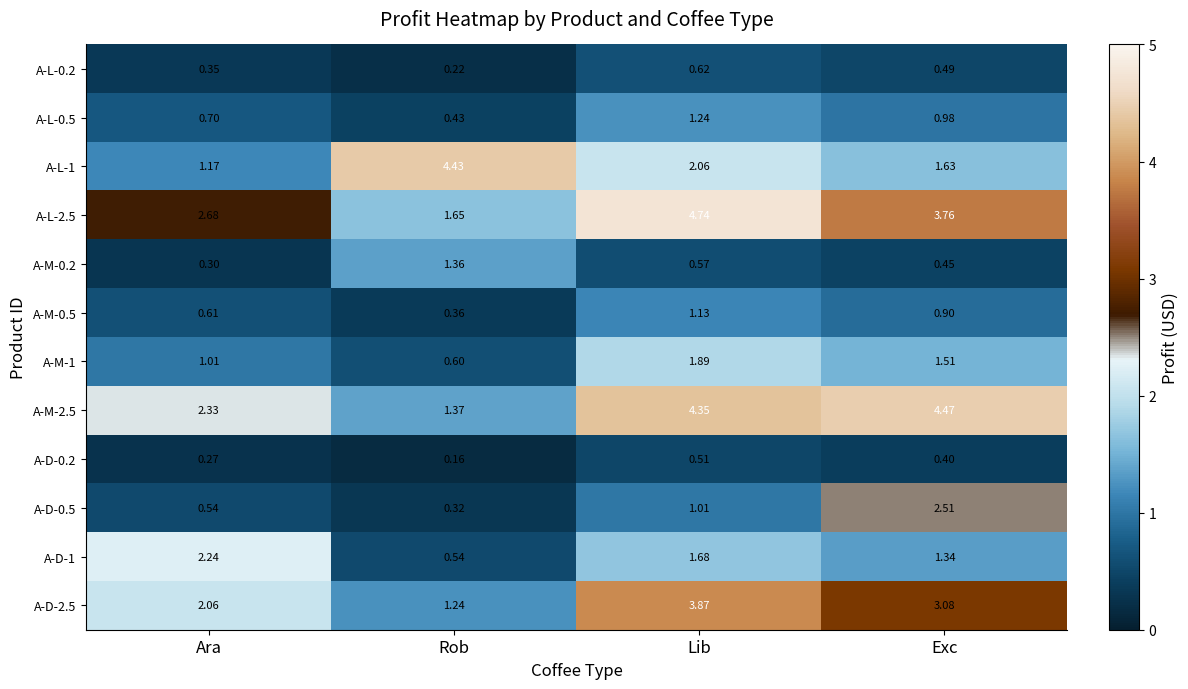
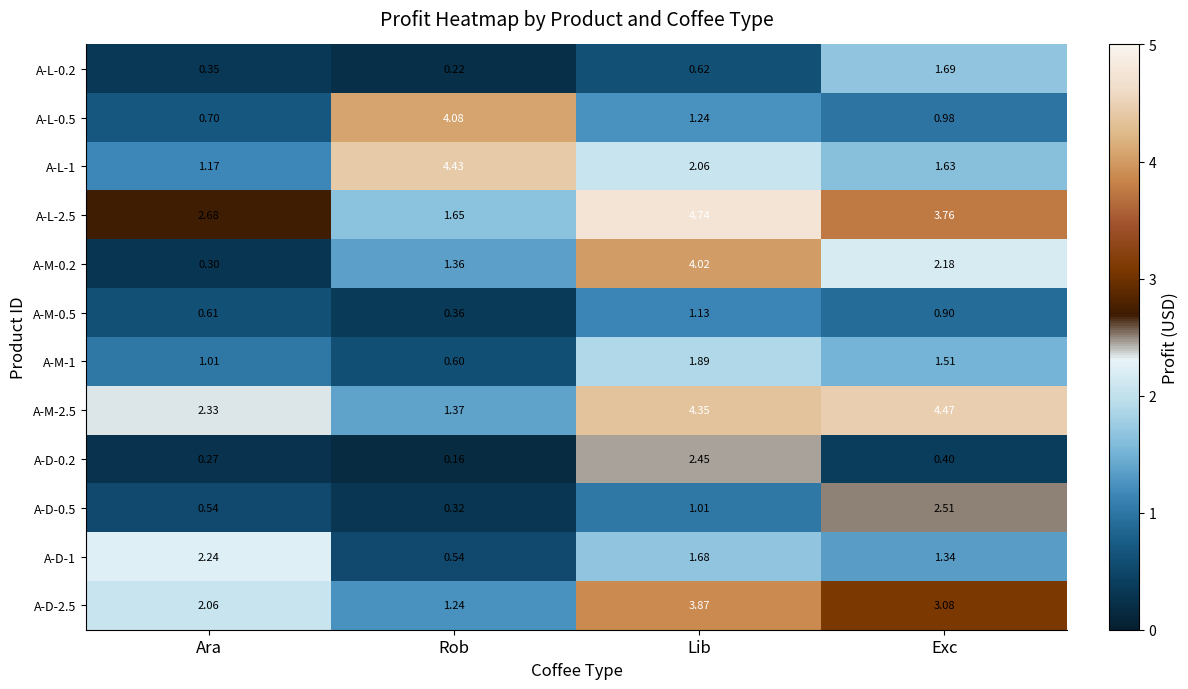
A-L-0.2, Exc: 0.49 -> 1.69
A-L-0.5, Rob: 0.43 -> 4.08
A-M-0.2, Lib: 0.57 -> 4.02
A-M-0.2, Exc: 0.45 -> 2.18
A-D-0.2, Lib: 0.51 -> 2.45
